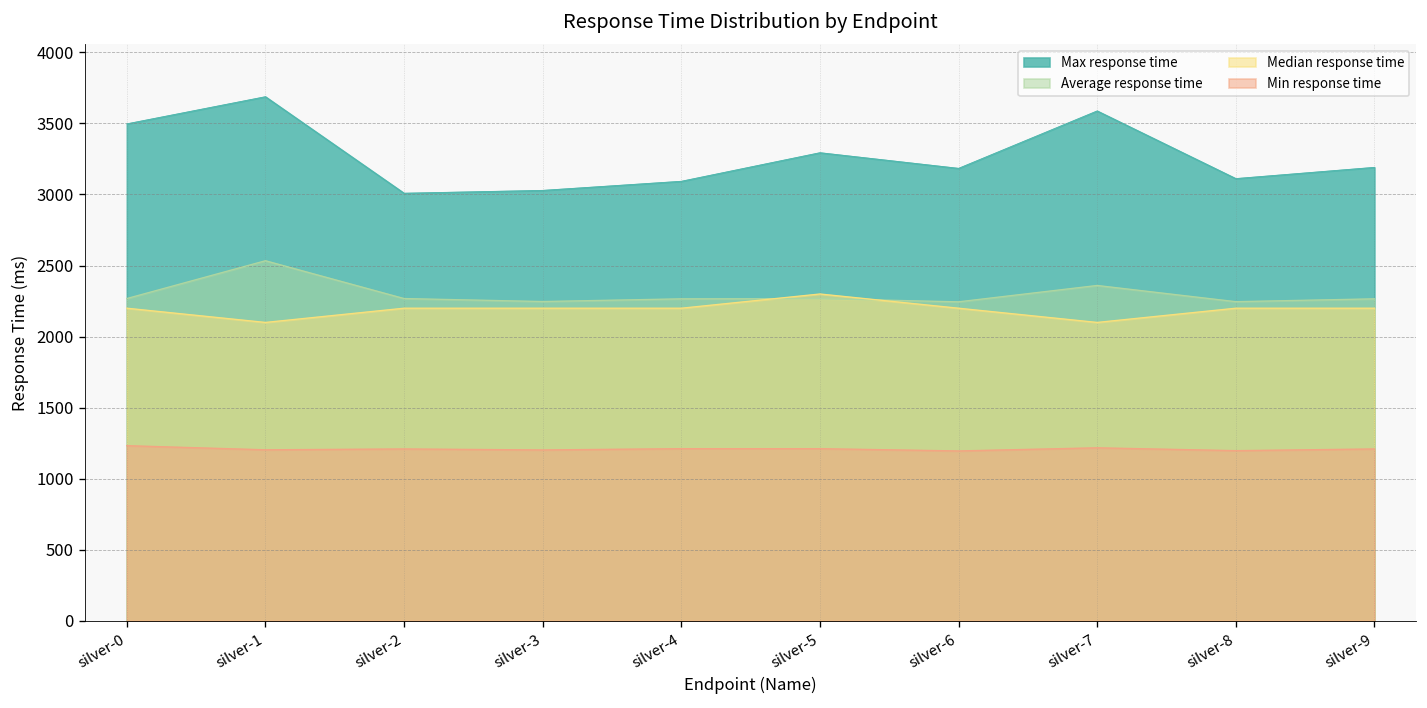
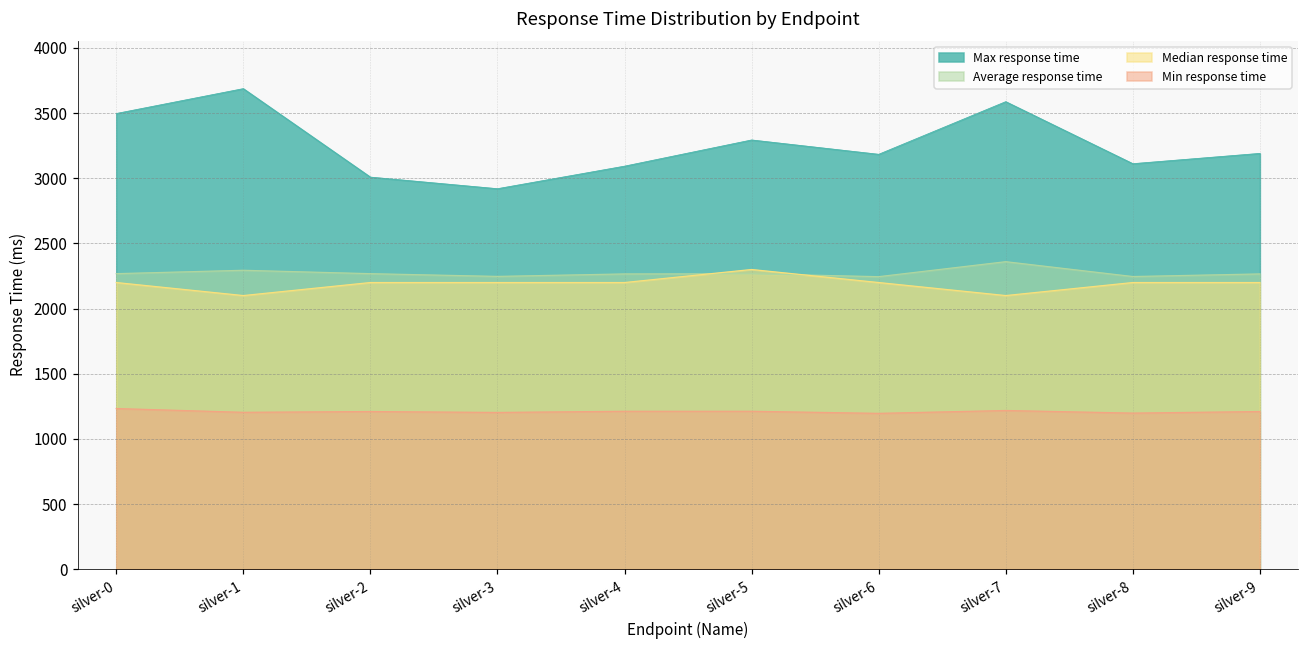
Average response time, silver-1: 2530 -> 2290
Max response time, silver-3: 3030 -> 2920
